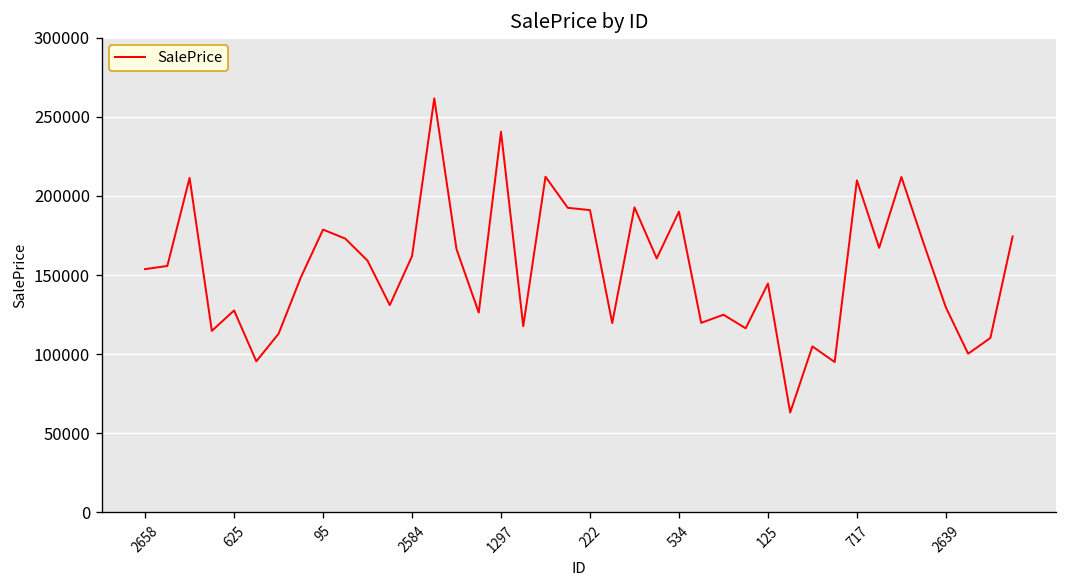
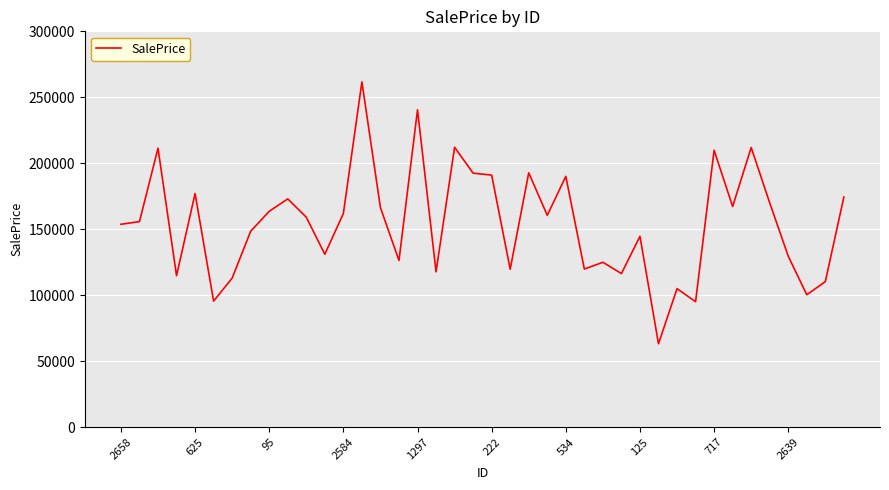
625: 128000 -> 177000
95: 179000 -> 164000
